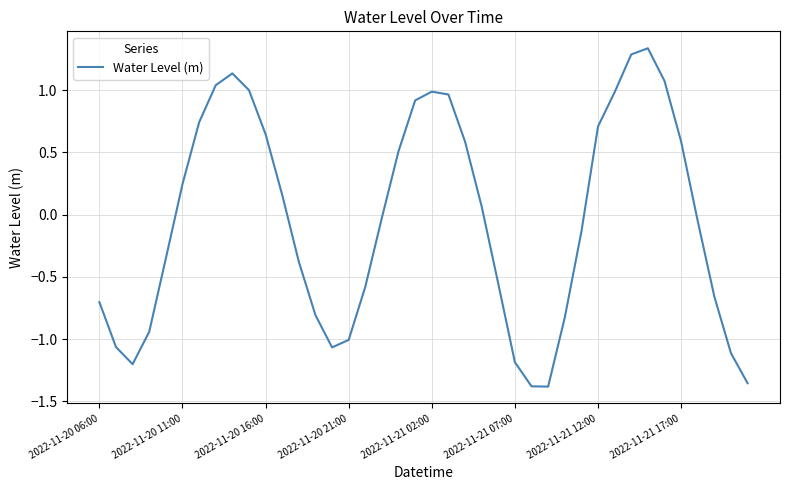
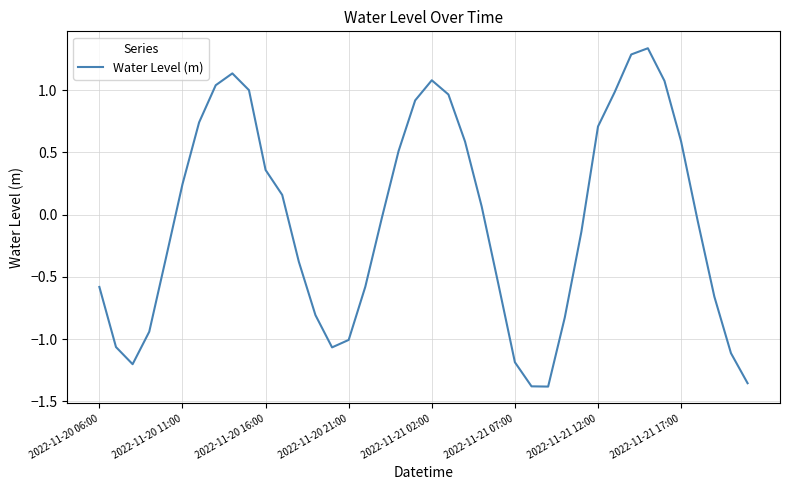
2022-11-20 06:00: -0.70 -> -0.58
2022-11-20 16:00: 0.65 -> 0.36
2022-11-21 02:00: 0.99 -> 1.08
